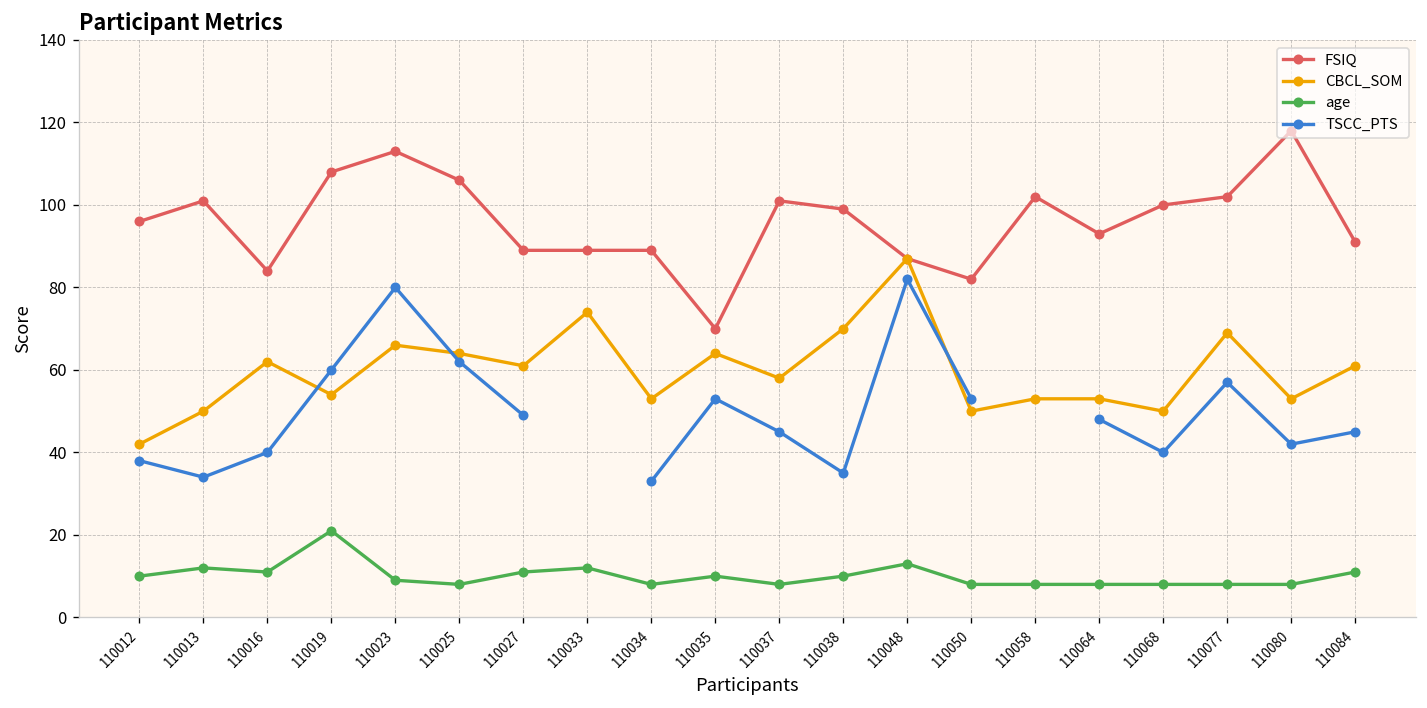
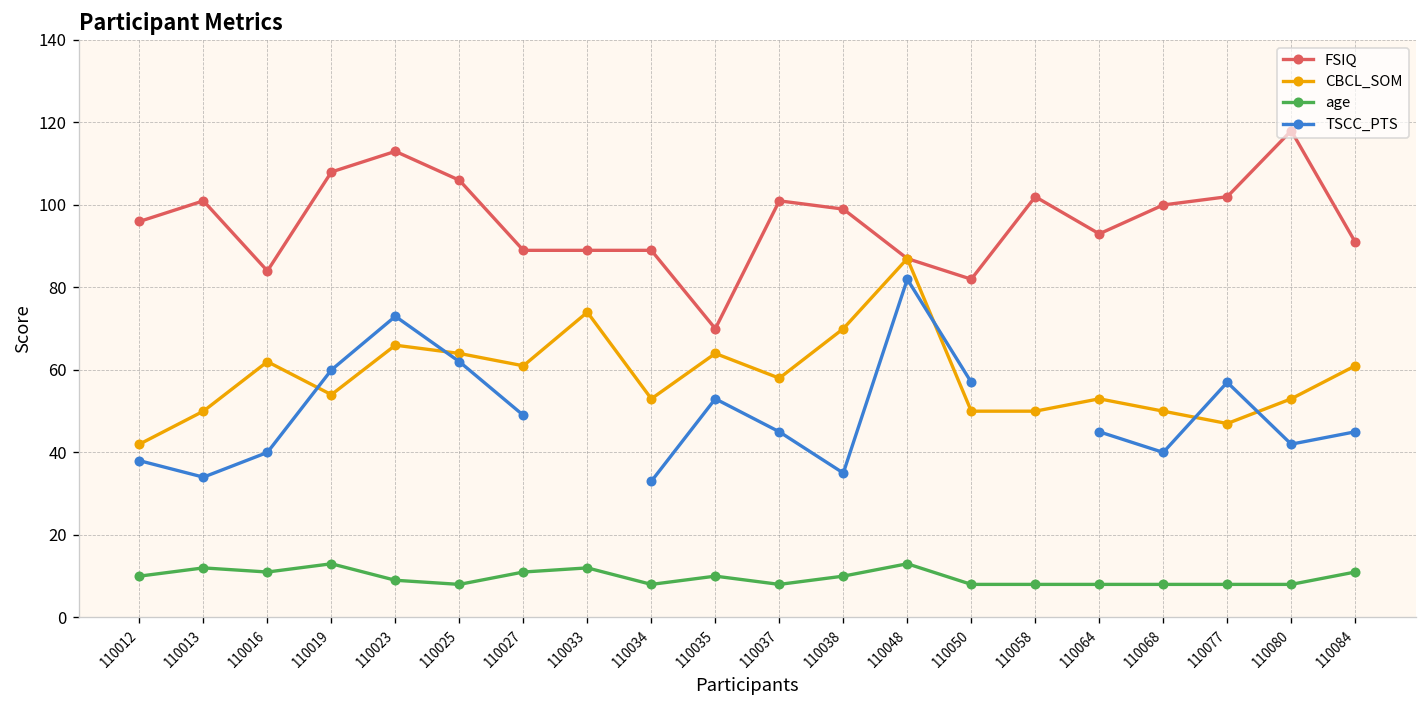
age, 110019: 21 -> 13
TSCC_PTS, 110023: 80 -> 73
TSCC_PTS, 110050: 53 -> 57
CBCL_SOM, 110058: 53 -> 50
TSCC_PTS, 110064: 48 -> 45
CBCL_SOM, 110077: 69 -> 47
